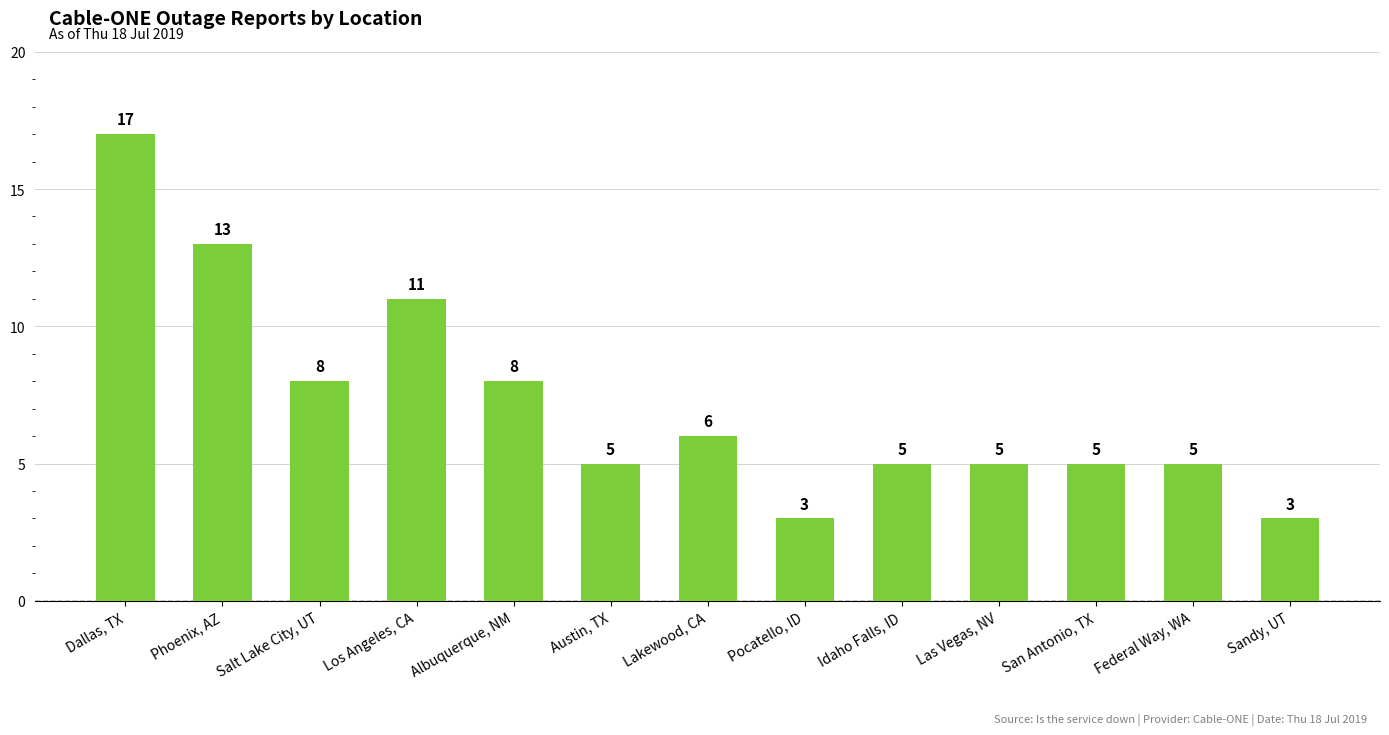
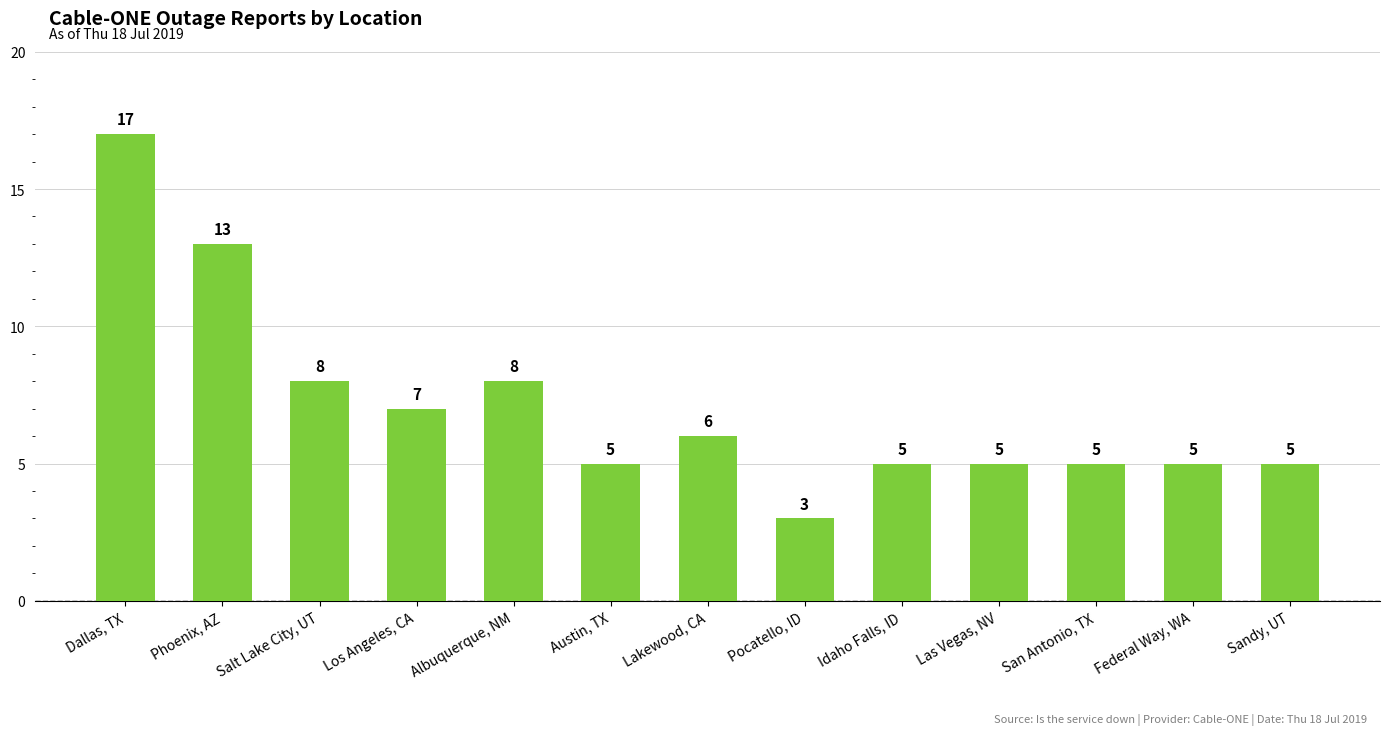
Los Angeles, CA: 11 -> 7
Sandy, UT: 3 -> 5
